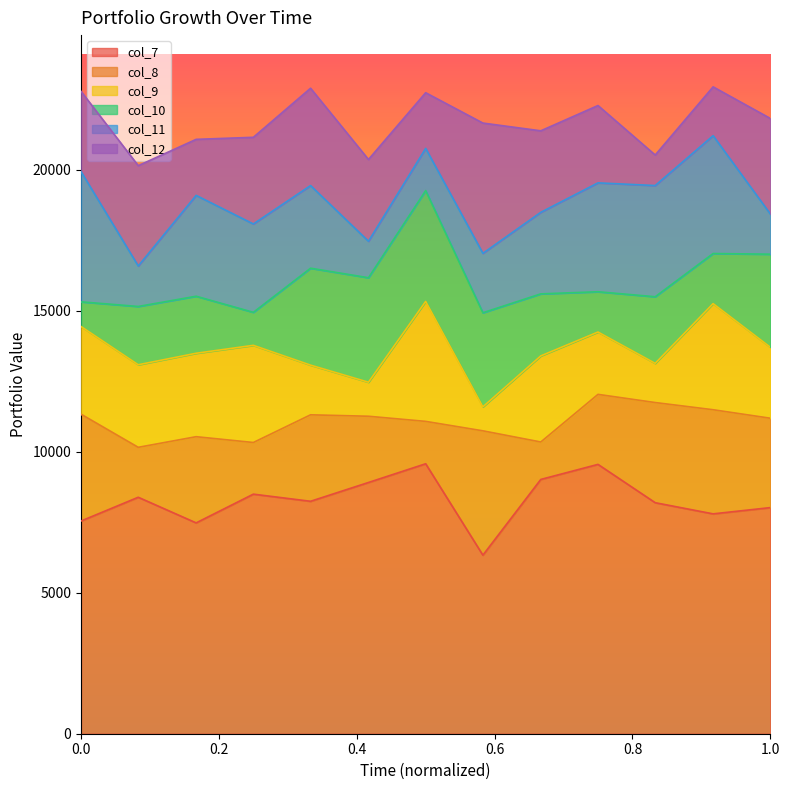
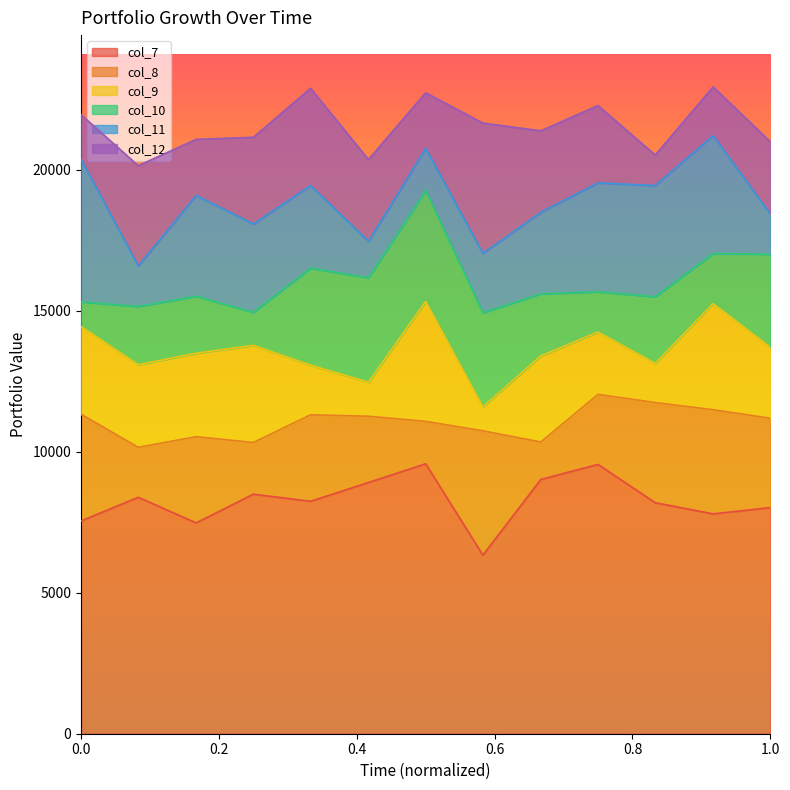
col_11, 0.0: 19900 -> 20400
col_12, 0.0: 22800 -> 22000
col_12, 1.0: 21800 -> 21000
